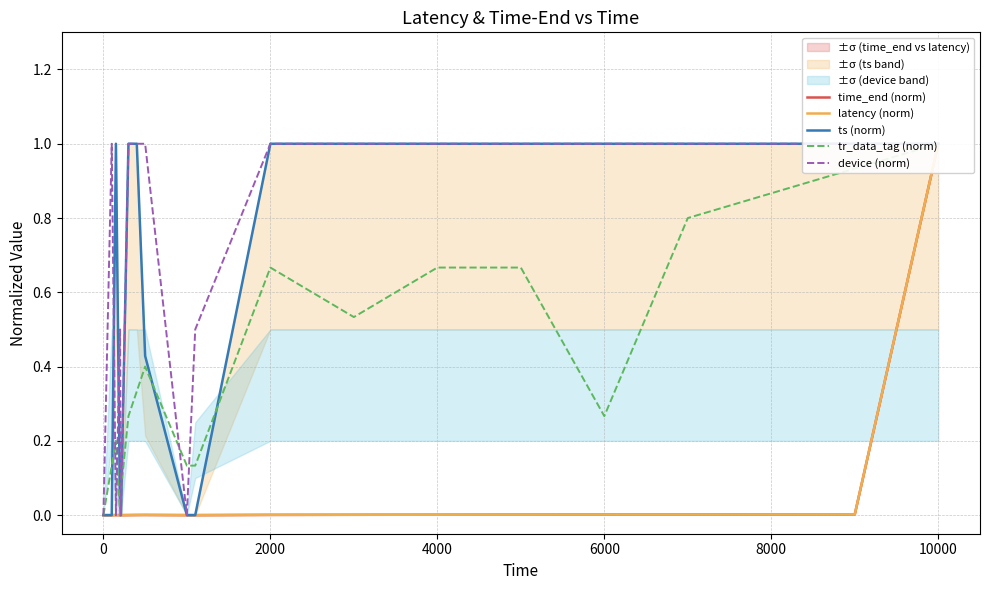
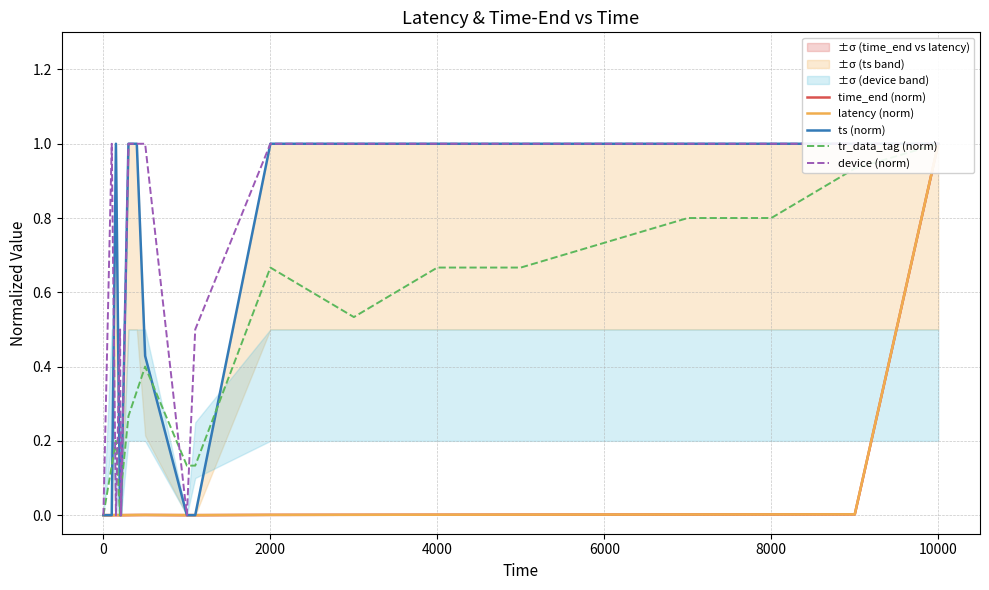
tr_data_tag (norm), 6000: 0.27 -> 0.73
tr_data_tag (norm), 8000: 0.87 -> 0.80
